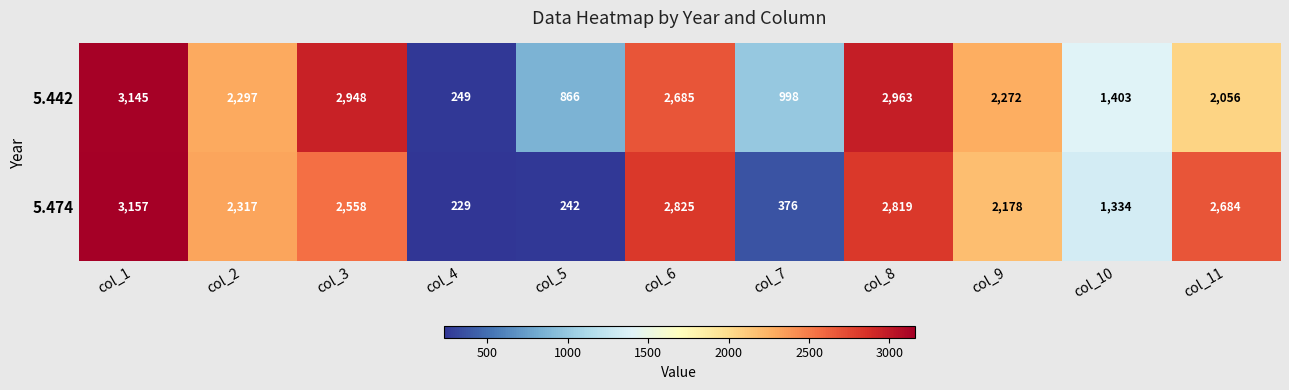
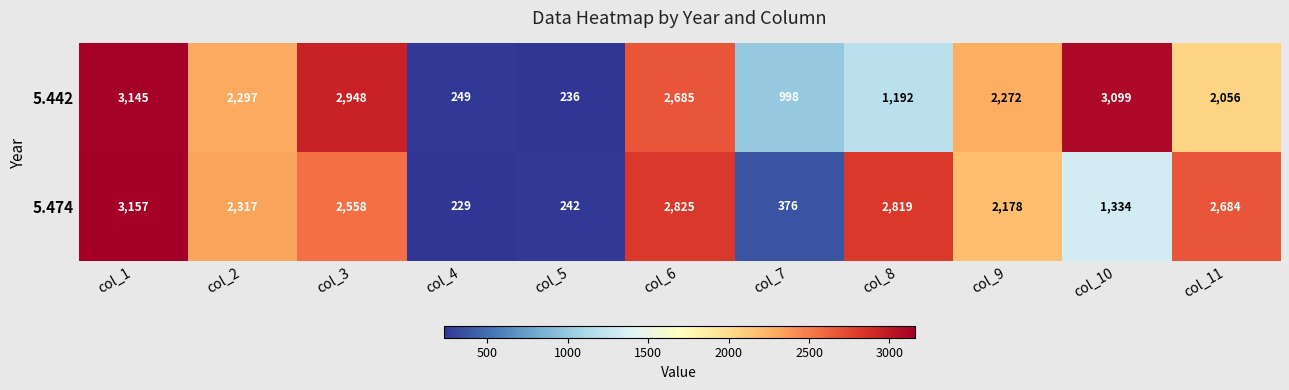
5.442, col_5: 866 -> 236
5.442, col_8: 2,963 -> 1,192
5.442, col_10: 1,403 -> 3,099
